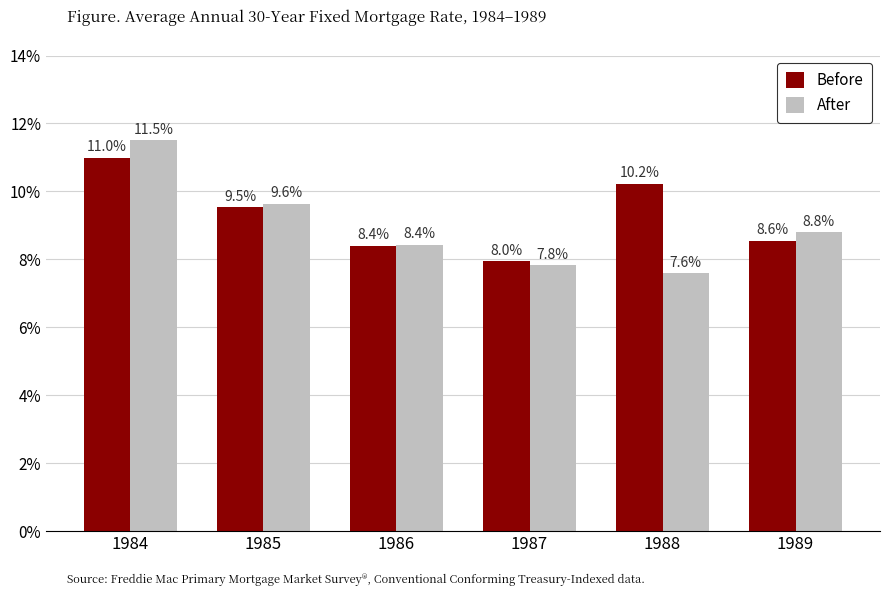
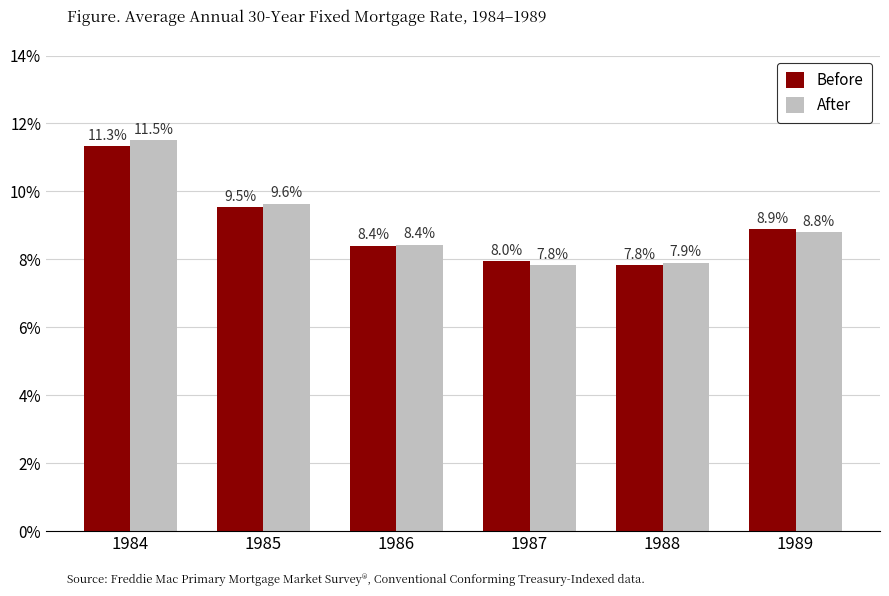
Before, 1984: 11.0% -> 11.3%
Before, 1988: 10.2% -> 7.8%
After, 1988: 7.6% -> 7.9%
Before, 1989: 8.6% -> 8.9%
